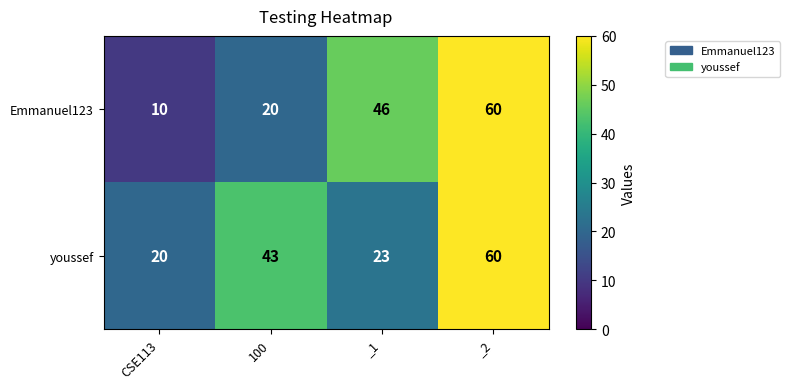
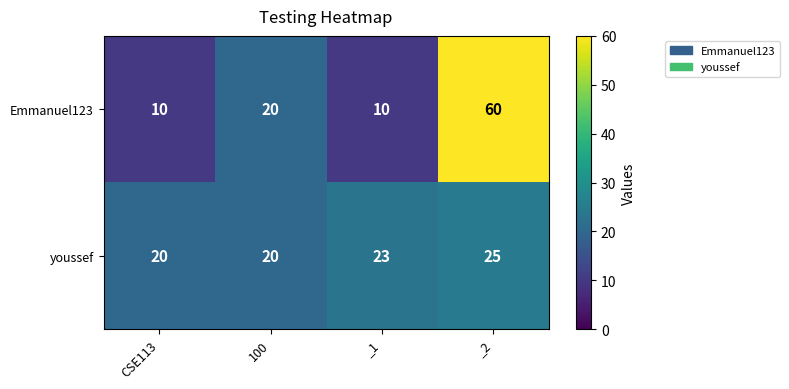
Emmanuel123, _1: 46 -> 10
youssef, 100: 43 -> 20
youssef, _2: 60 -> 25
